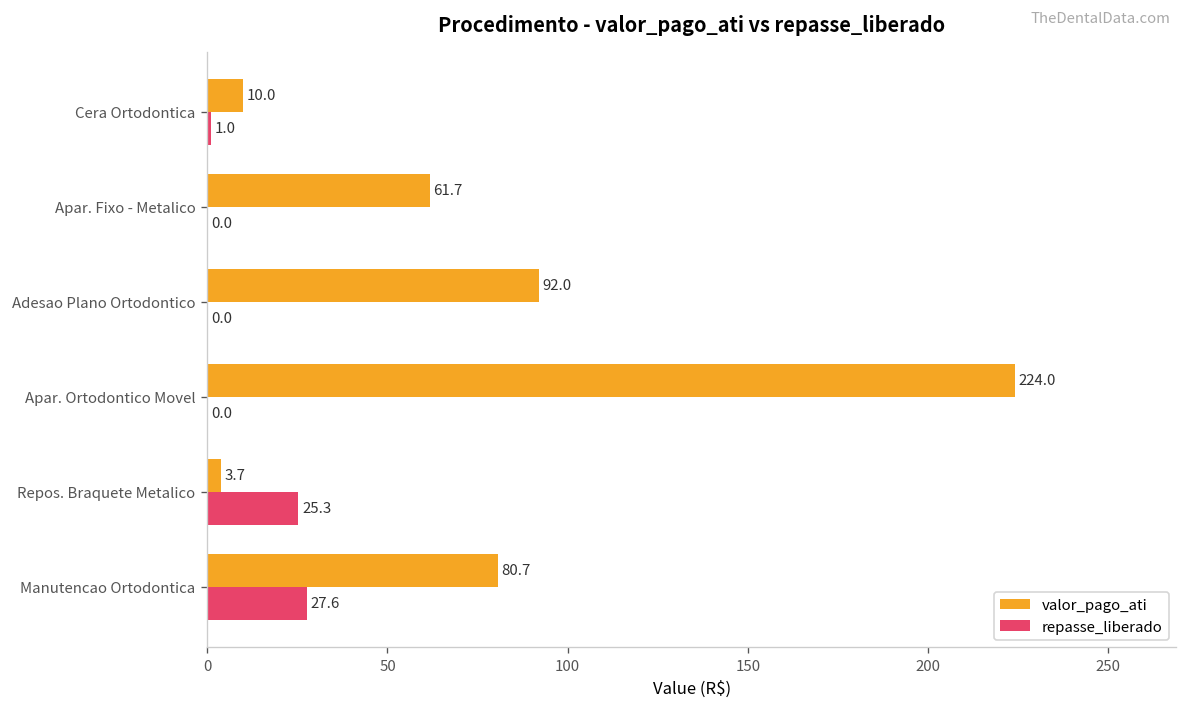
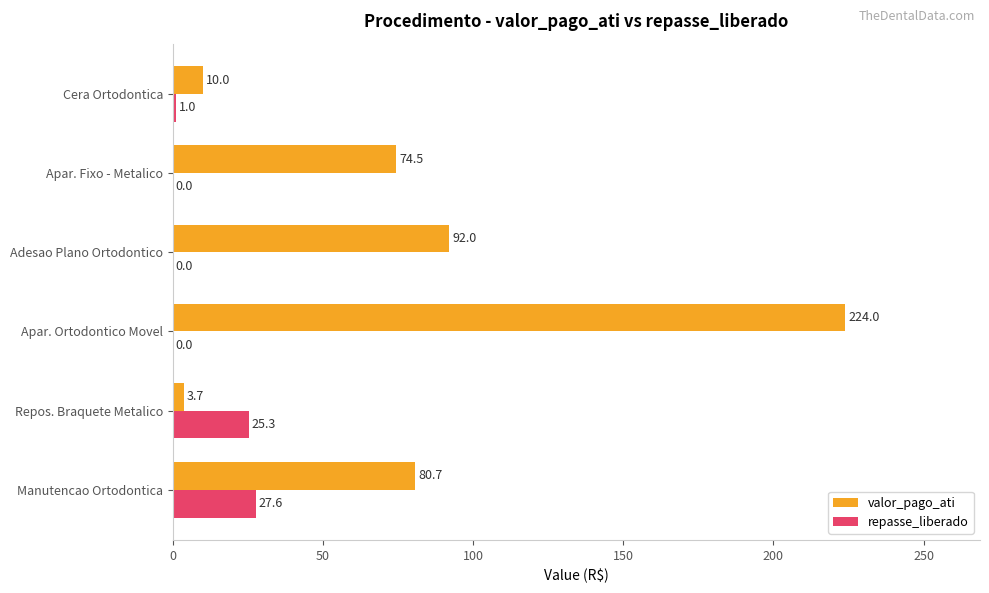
valor_pago_ati, Apar. Fixo - Metalico: 61.7 -> 74.5
